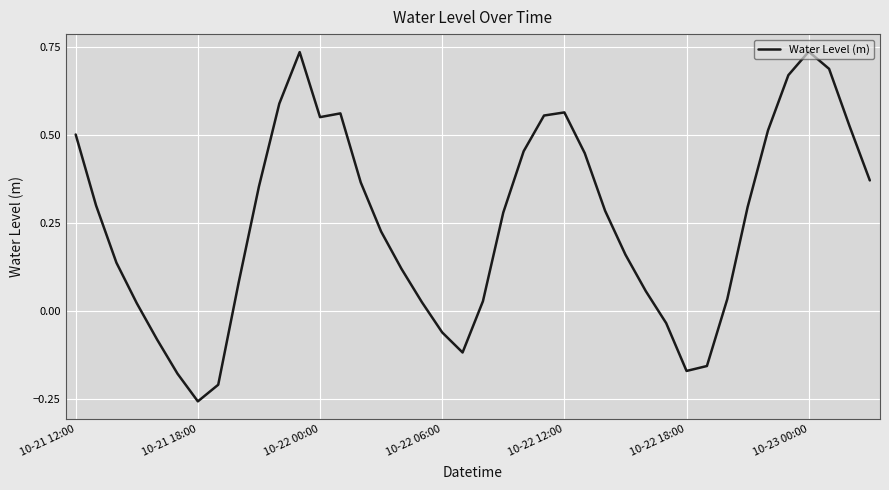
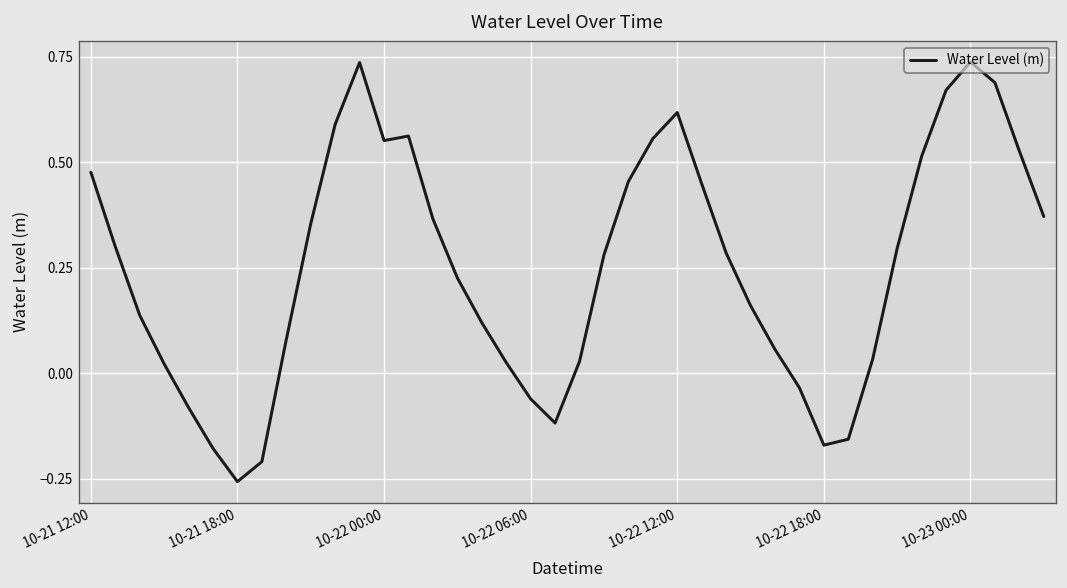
10-21 12:00: 0.50 -> 0.48
10-22 12:00: 0.57 -> 0.62
